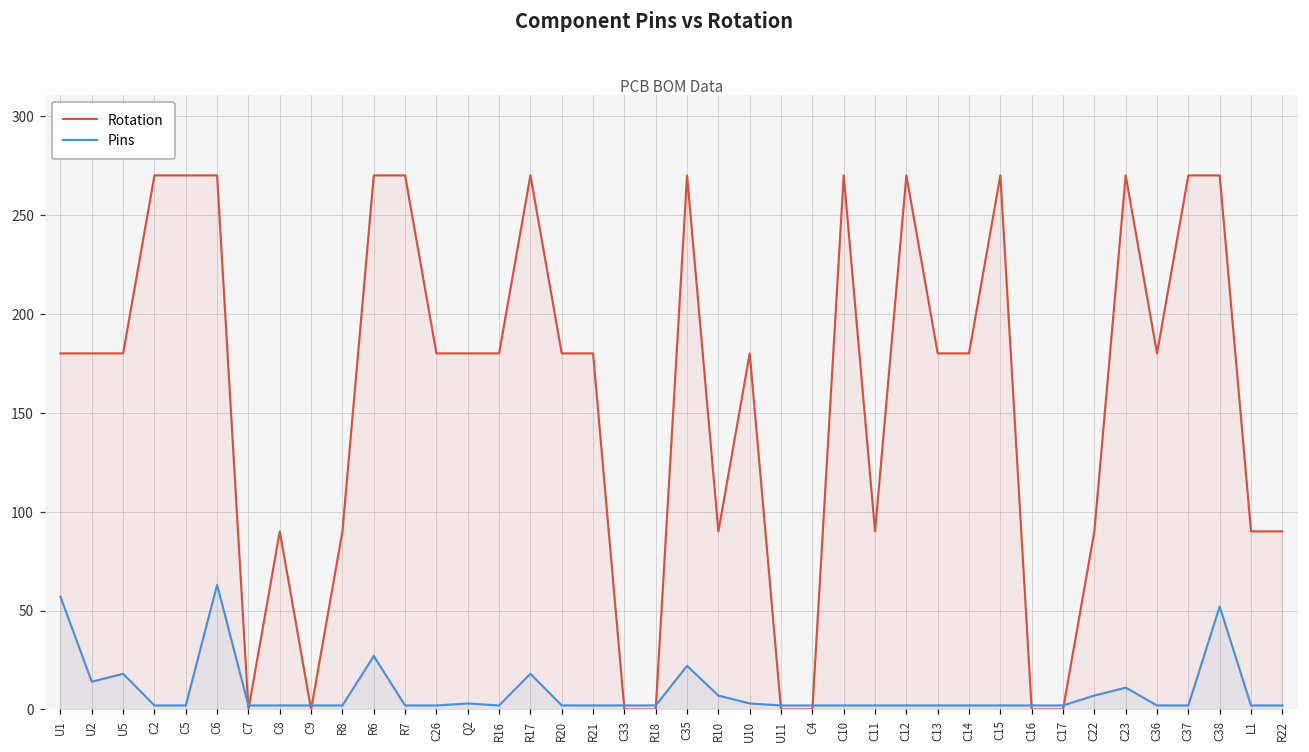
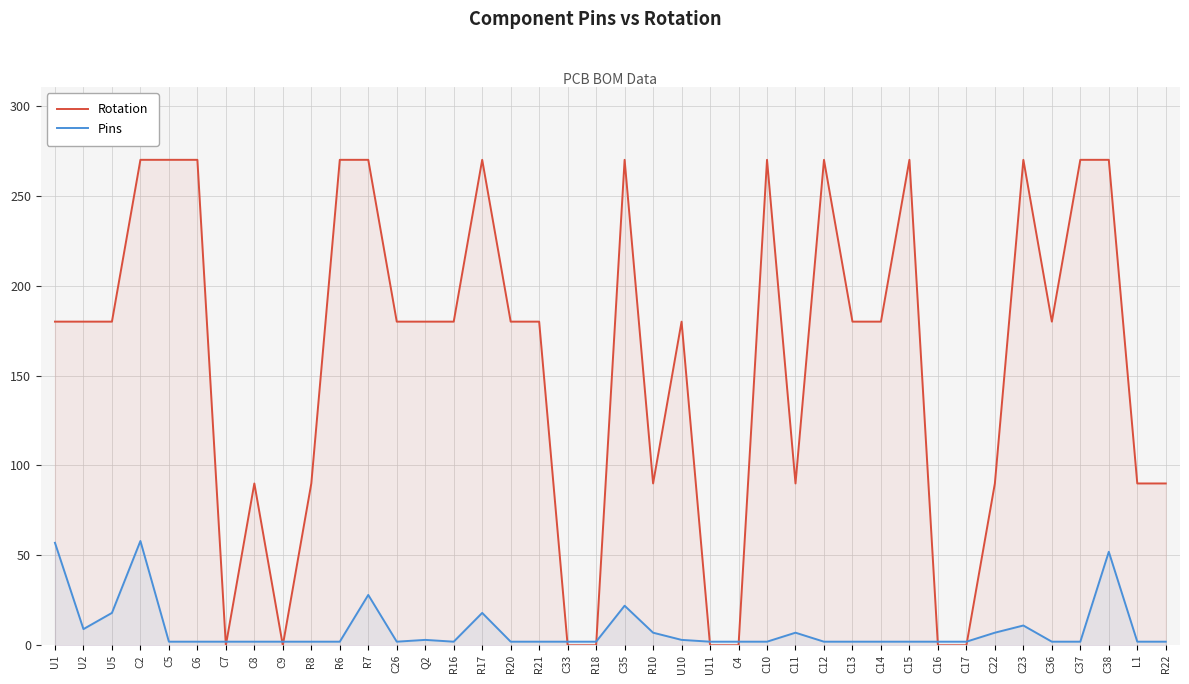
Pins, U2: 14 -> 9
Pins, C2: 2 -> 58
Pins, C6: 63 -> 2
Pins, R6: 27 -> 2
Pins, R7: 2 -> 28
Pins, C11: 2 -> 7
